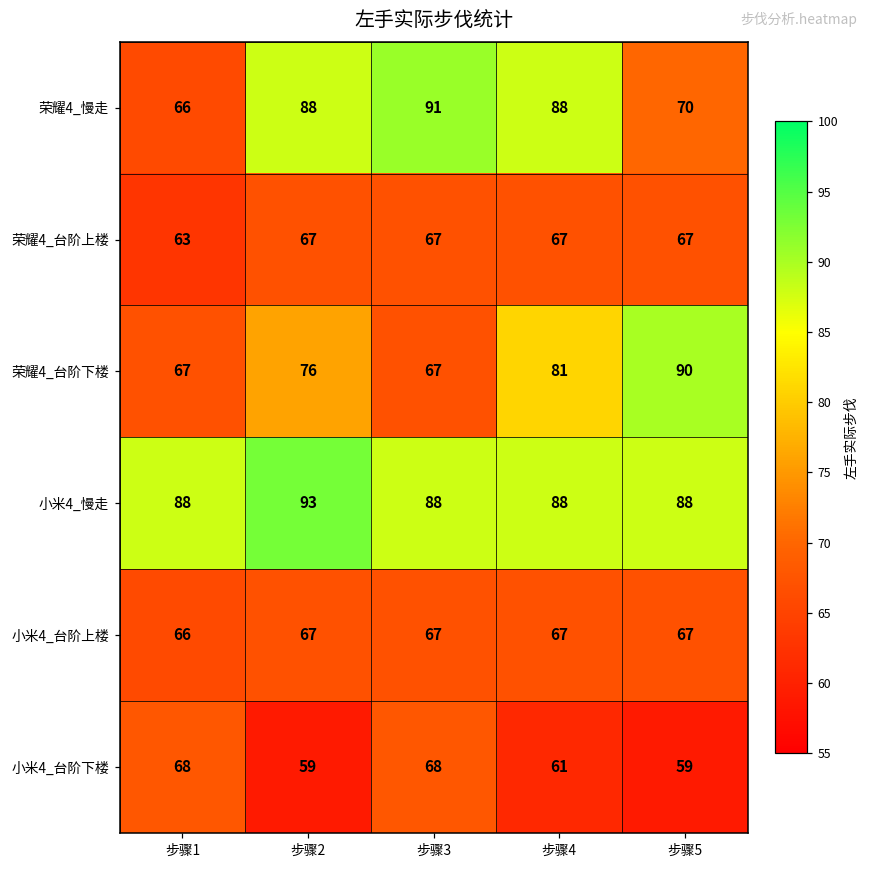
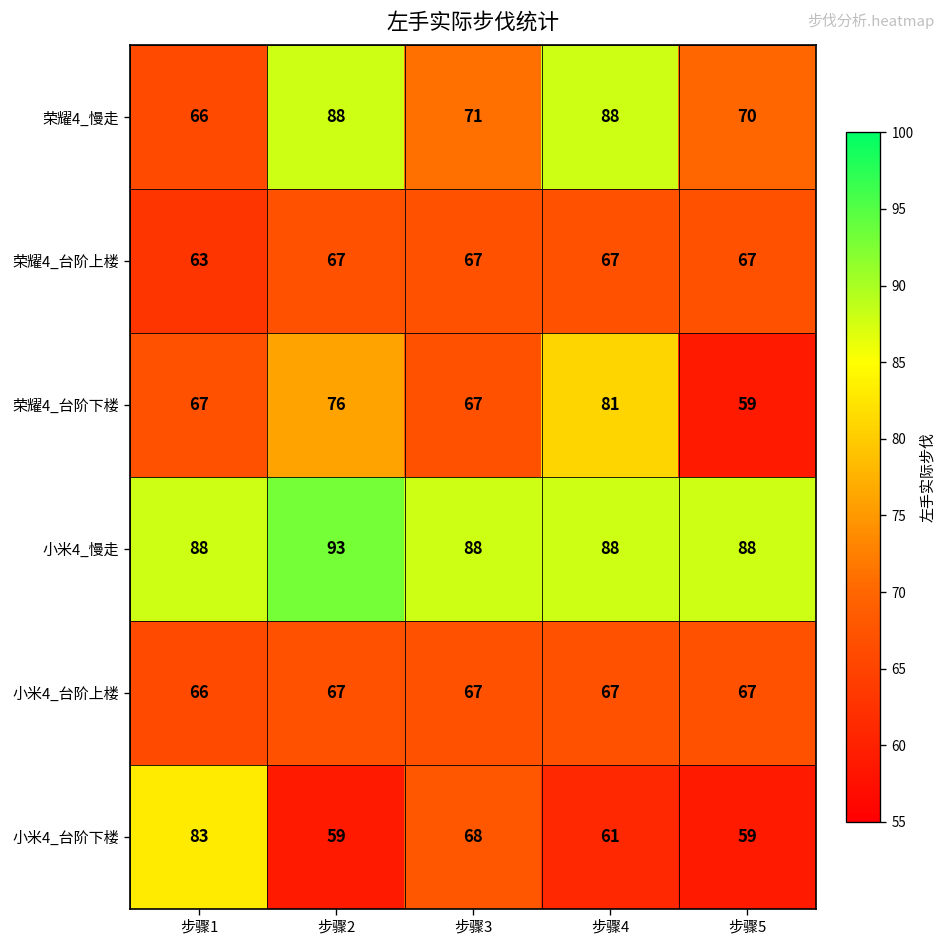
荣耀4_慢走, 步骤3: 91 -> 71
荣耀4_台阶下楼, 步骤5: 90 -> 59
小米4_台阶下楼, 步骤1: 68 -> 83
